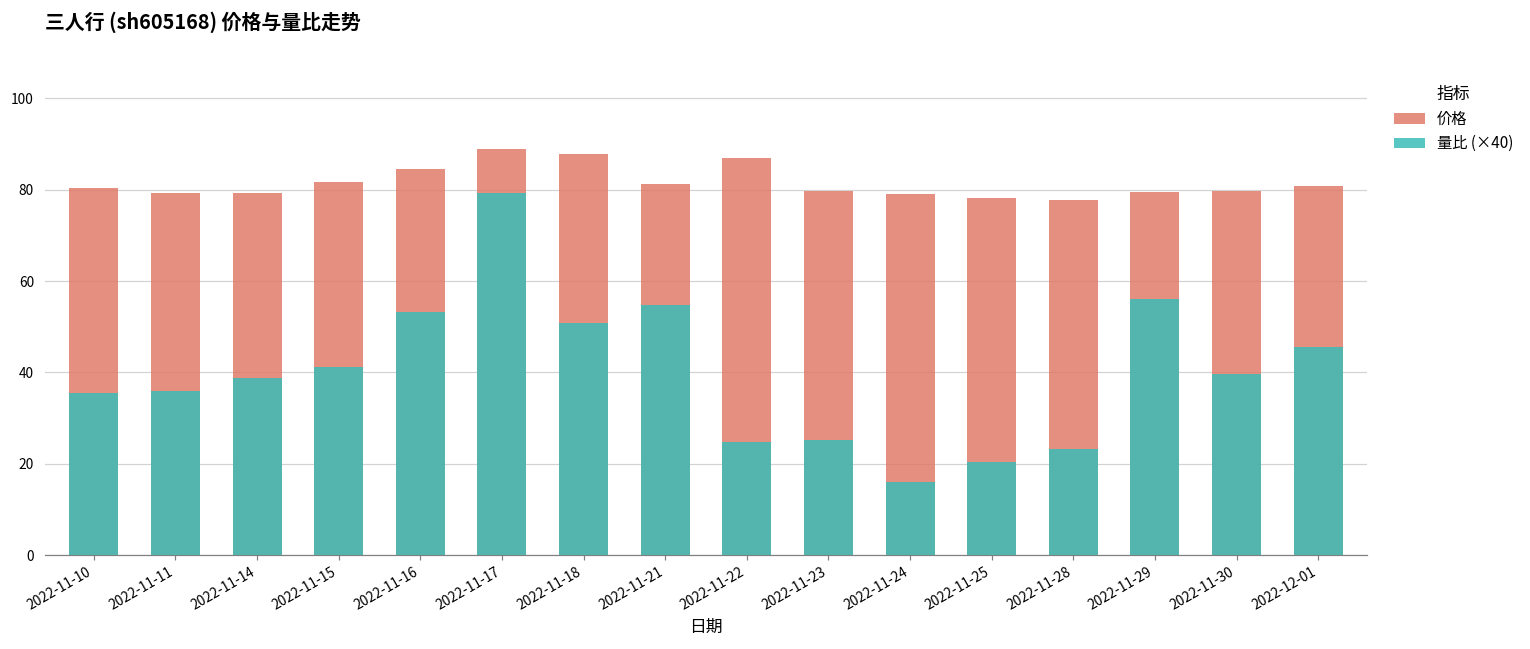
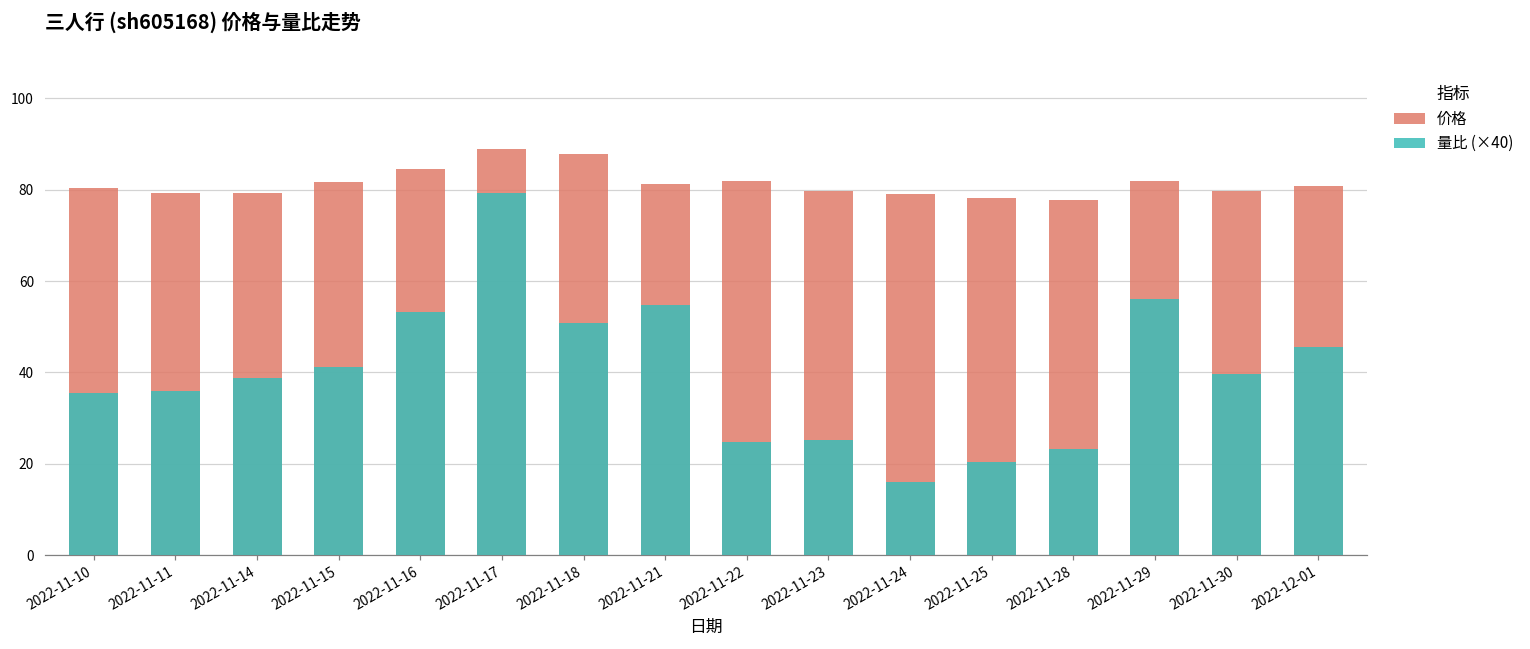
价格, 2022-11-22: 87 -> 82
价格, 2022-11-29: 79 -> 82
